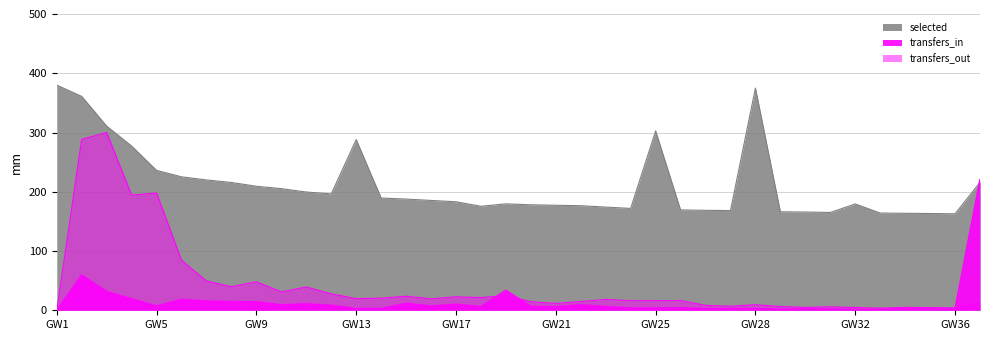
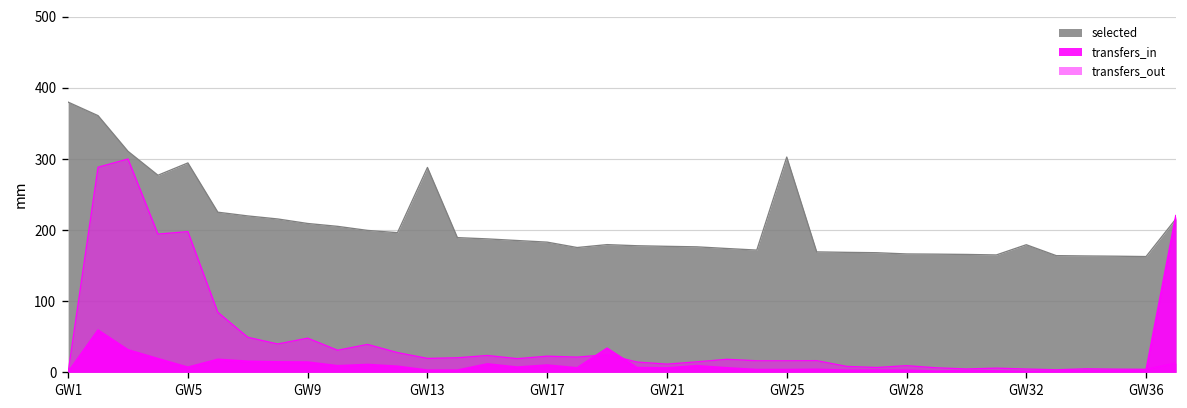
selected, GW5: 240 -> 290
selected, GW28: 380 -> 170
